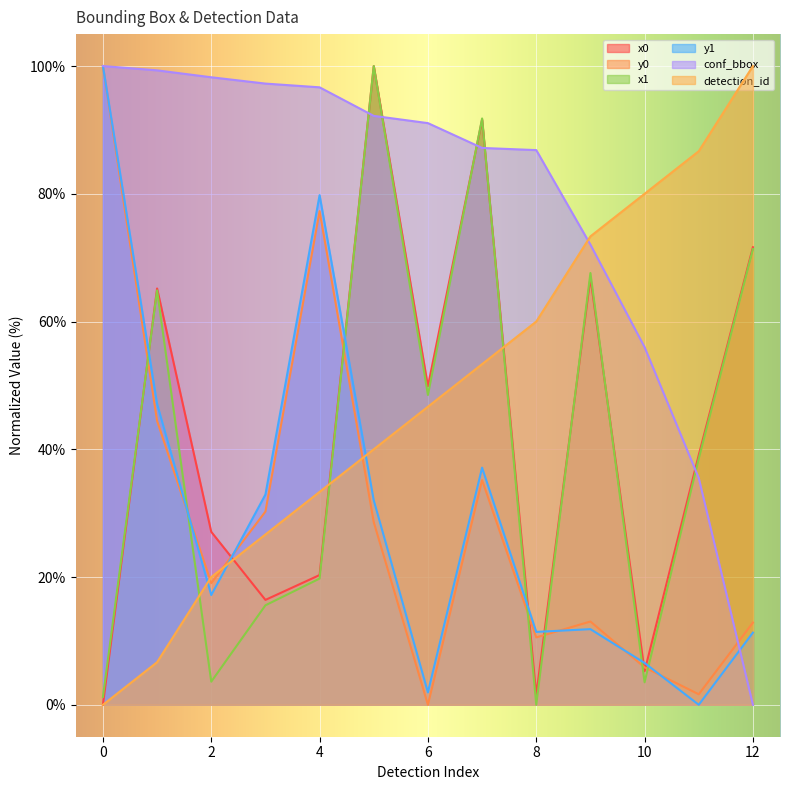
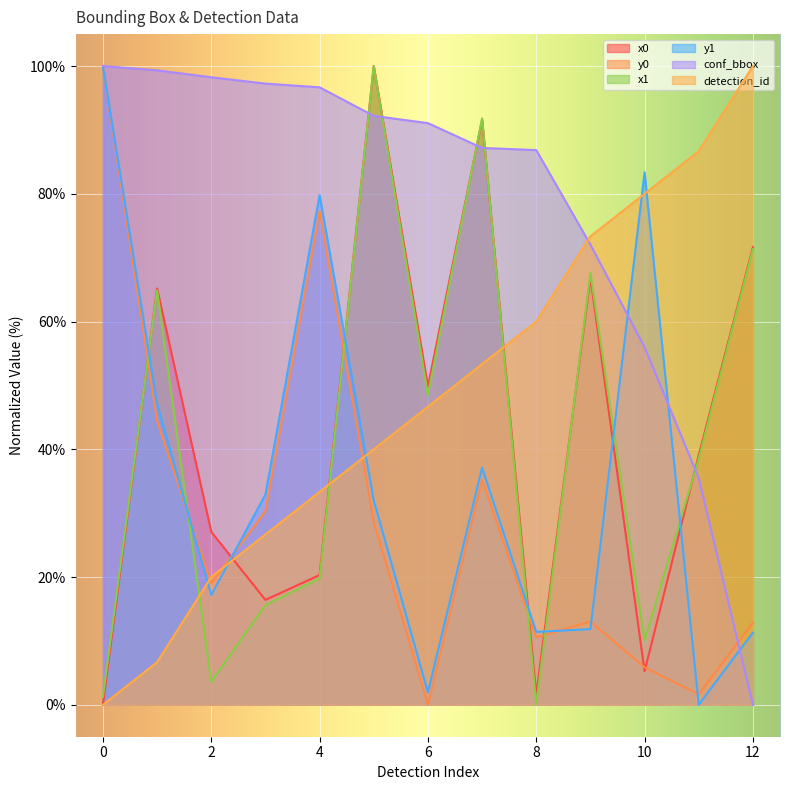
x1, 10: 4% -> 10%
y1, 10: 7% -> 83%
